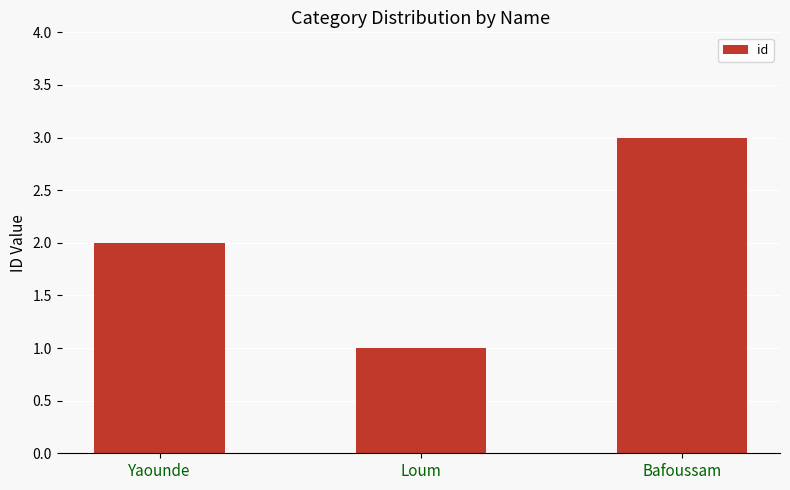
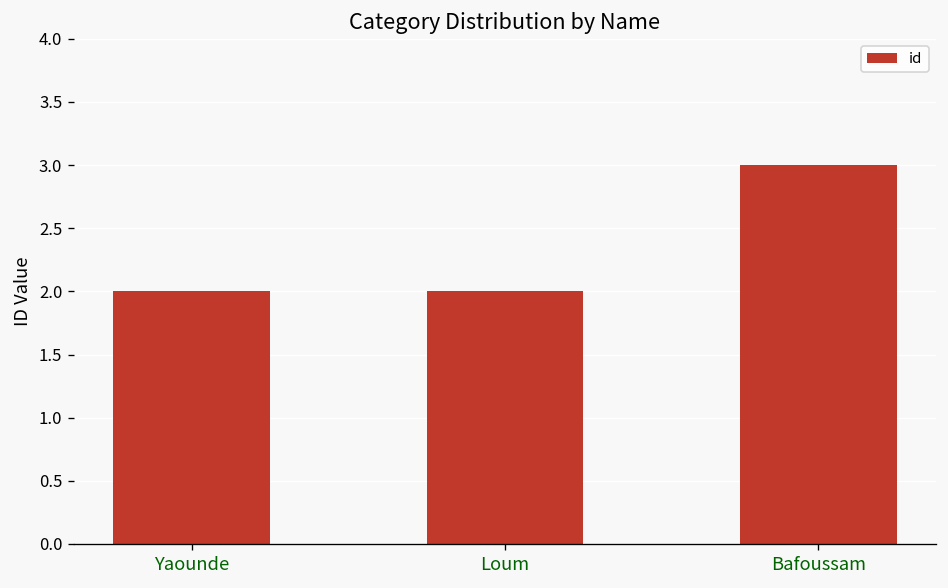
Loum: 1 -> 2
